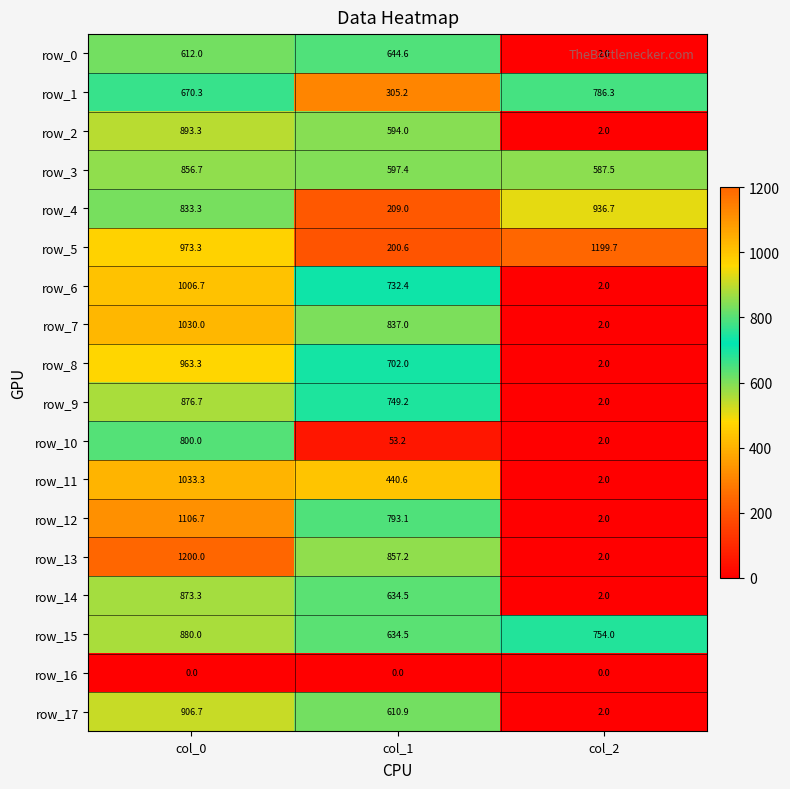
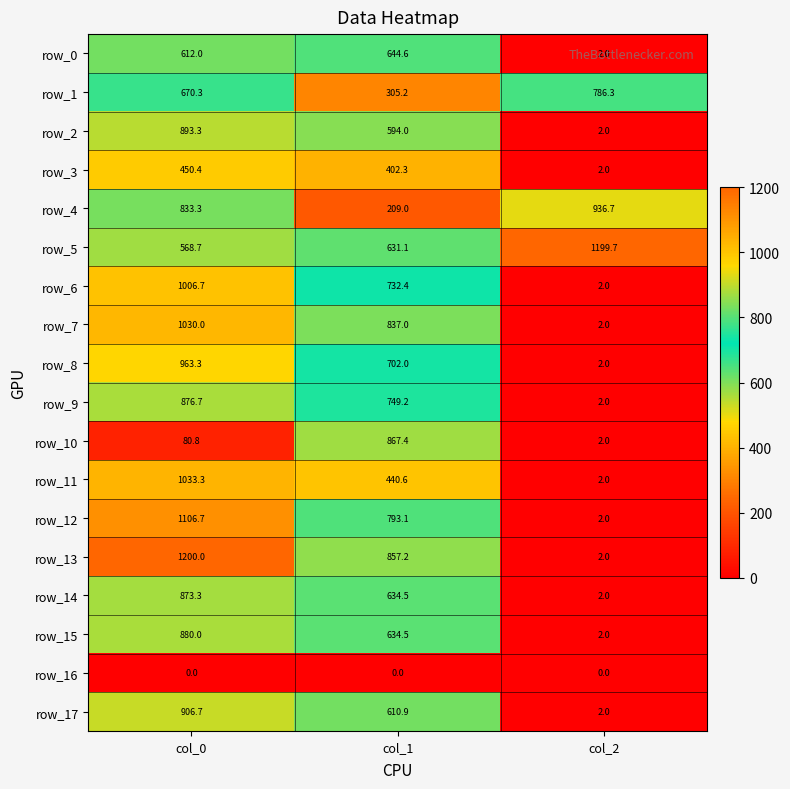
row_3, col_0: 856.7 -> 450.4
row_3, col_1: 597.4 -> 402.3
row_3, col_2: 587.5 -> 2.0
row_5, col_0: 973.3 -> 568.7
row_5, col_1: 200.6 -> 631.1
row_10, col_0: 800.0 -> 80.8
row_10, col_1: 53.2 -> 867.4
row_15, col_2: 754.0 -> 2.0
